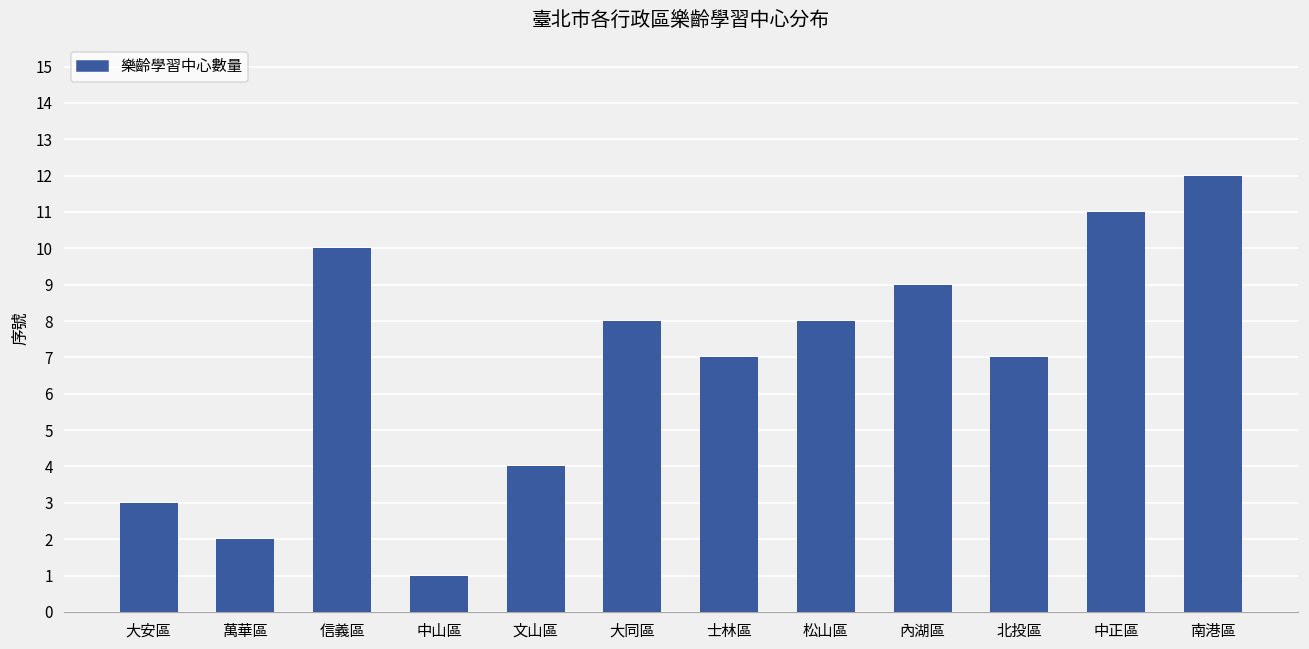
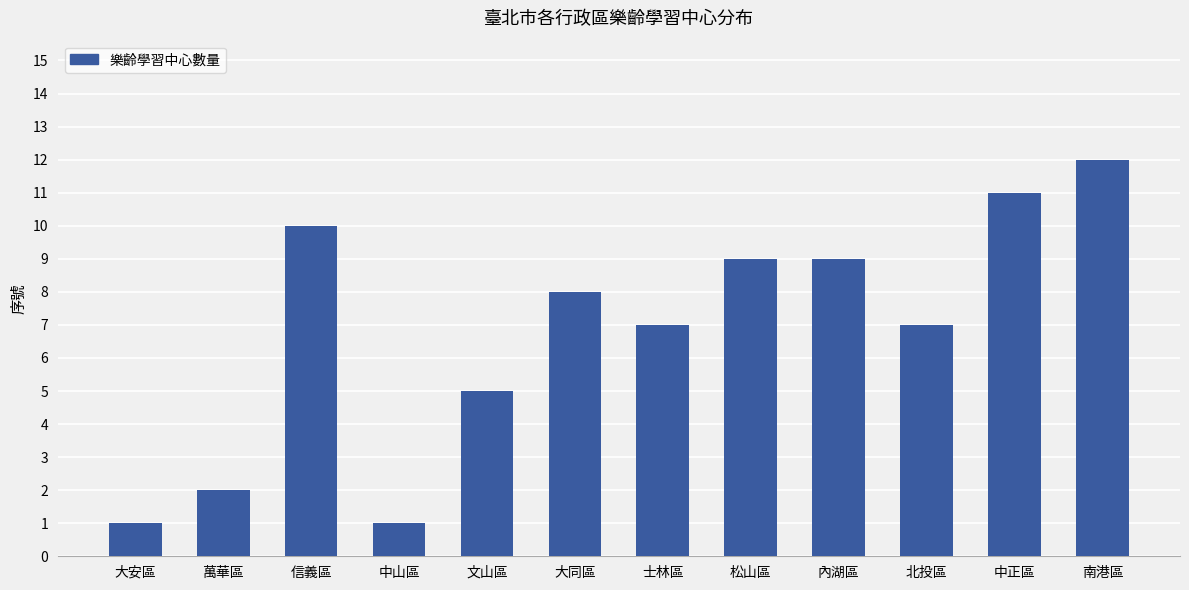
大安區: 3 -> 1
文山區: 4 -> 5
松山區: 8 -> 9
